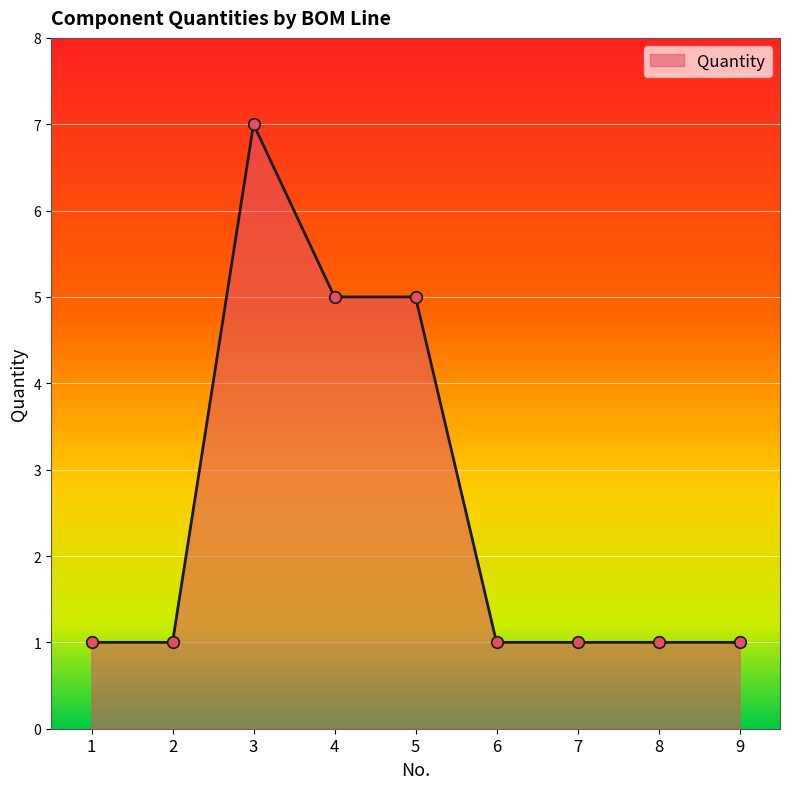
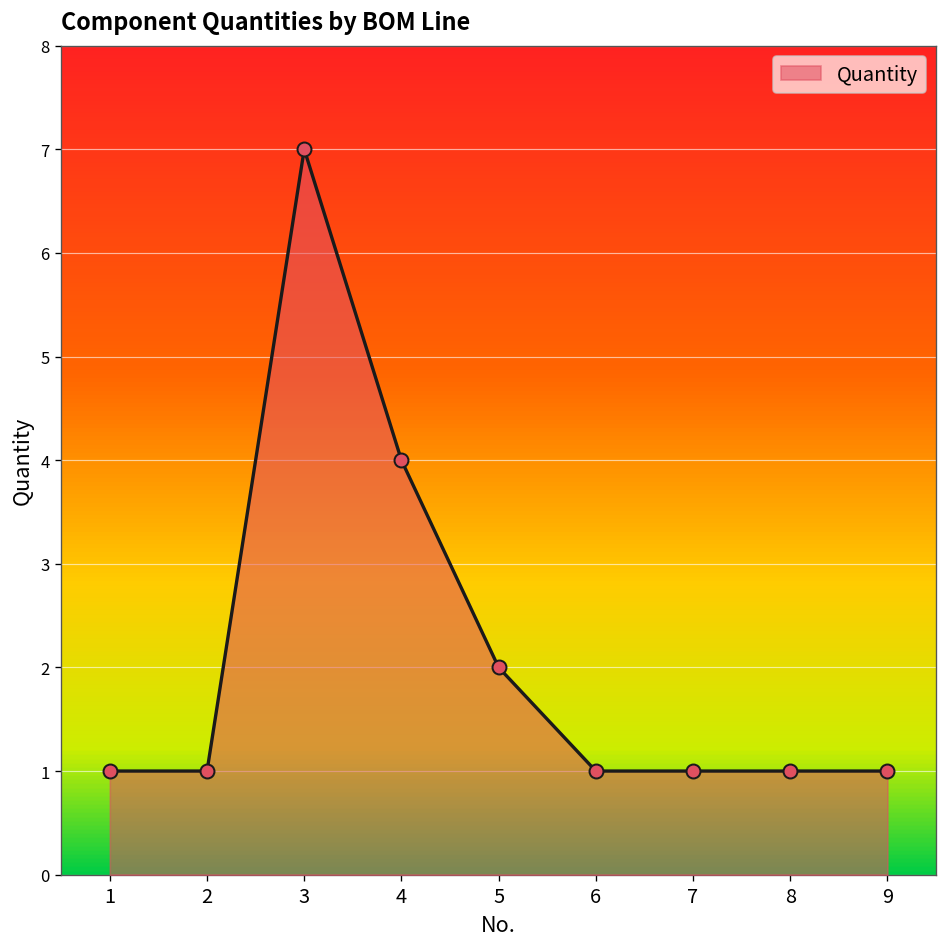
4: 5 -> 4
5: 5 -> 2
